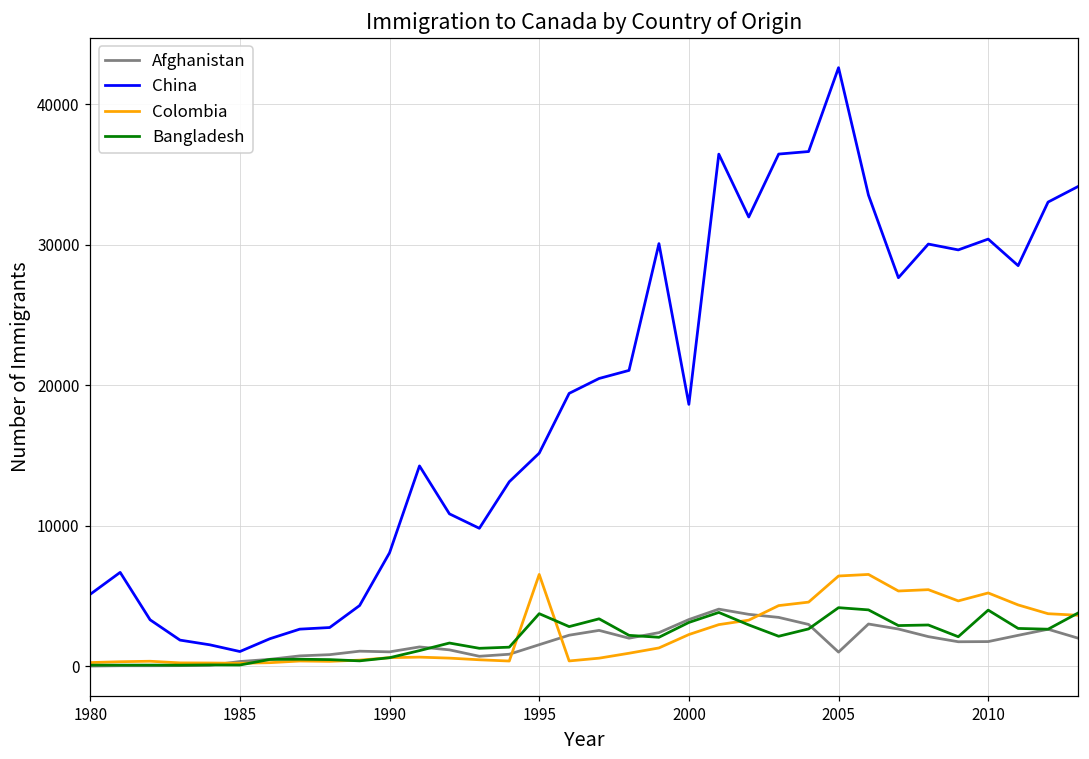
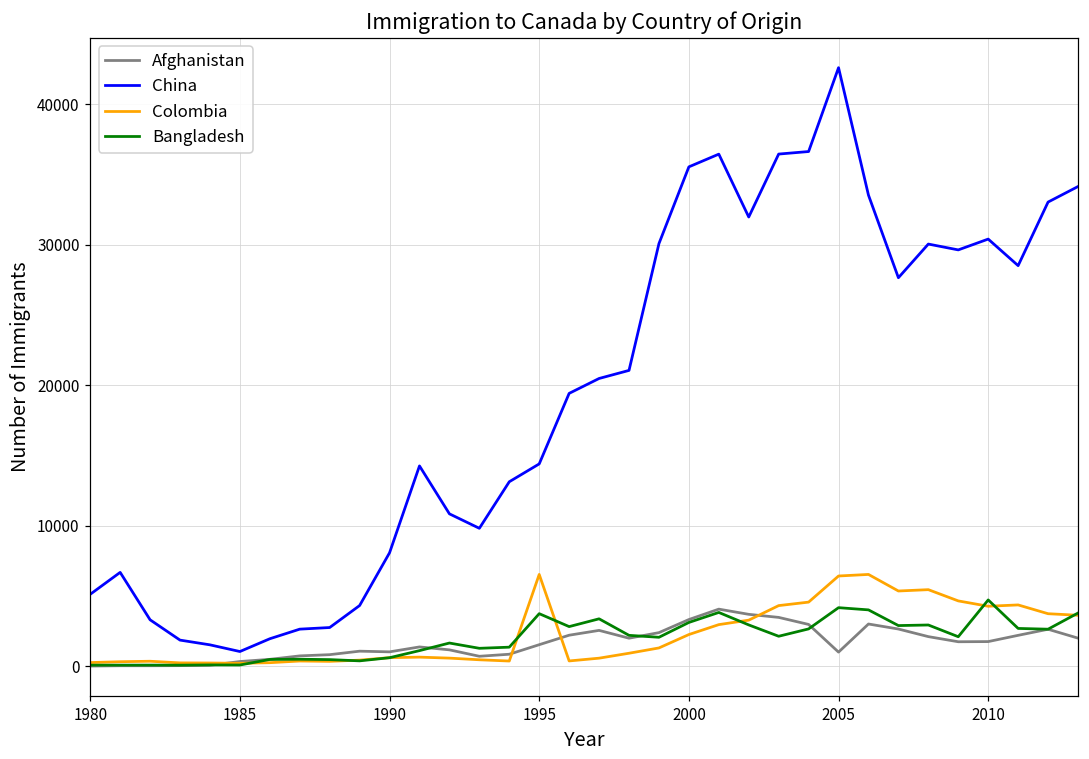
China, 1995: 15200 -> 14400
China, 2000: 18600 -> 35500
Colombia, 2010: 5200 -> 4300
Bangladesh, 2010: 4000 -> 4700
